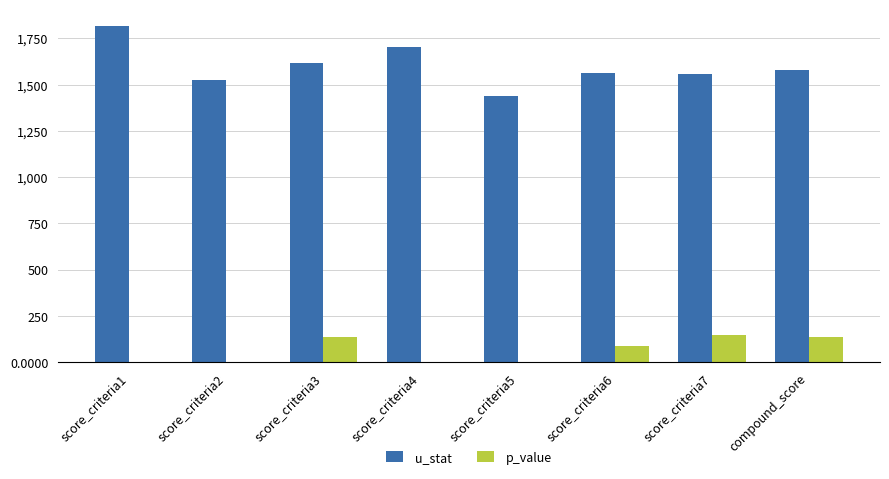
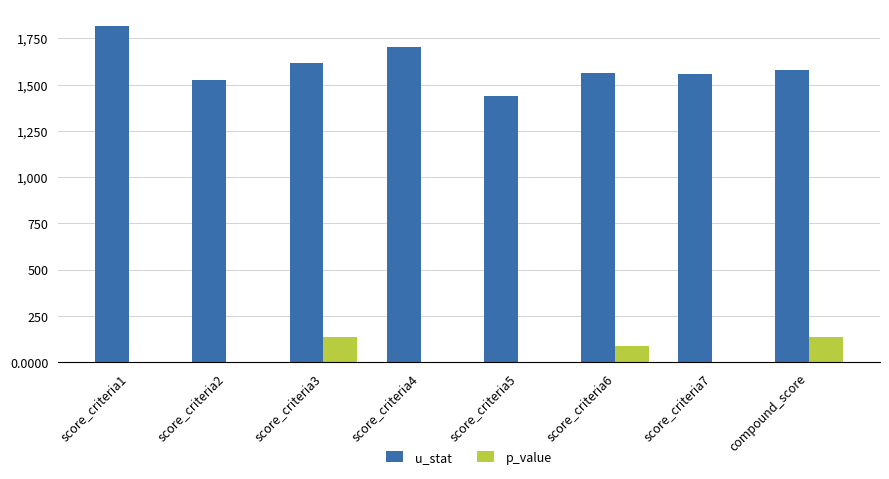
p_value, score_criteria7: 150 -> 0
